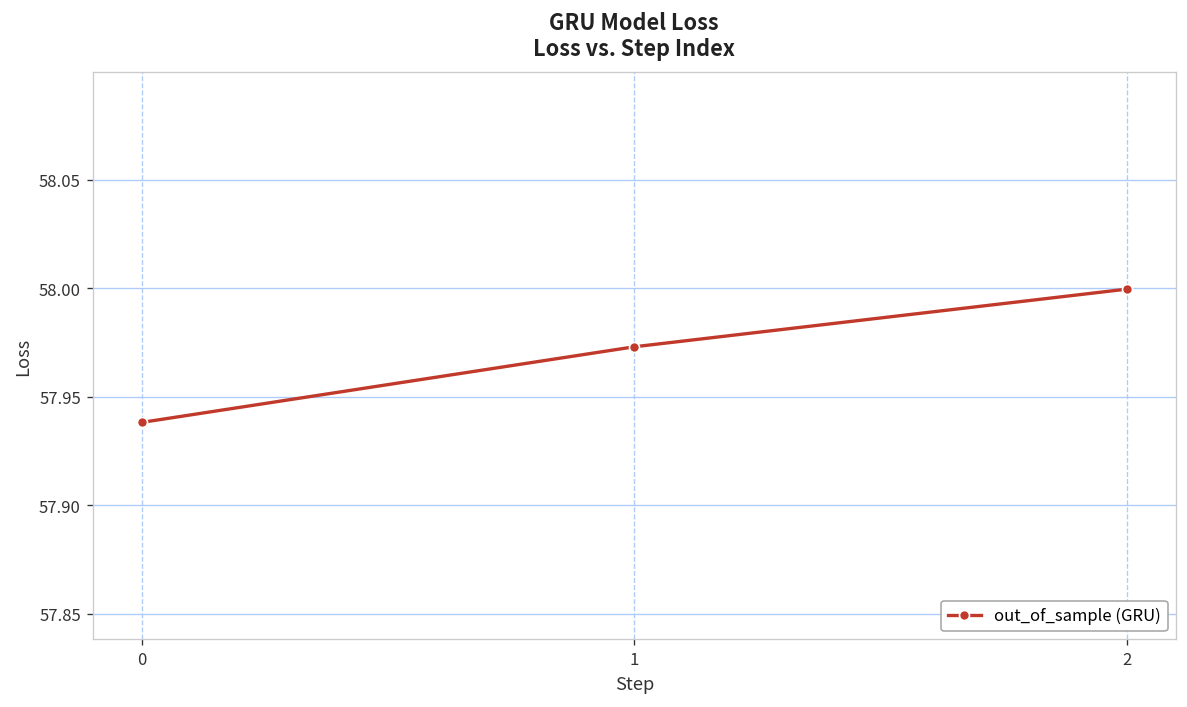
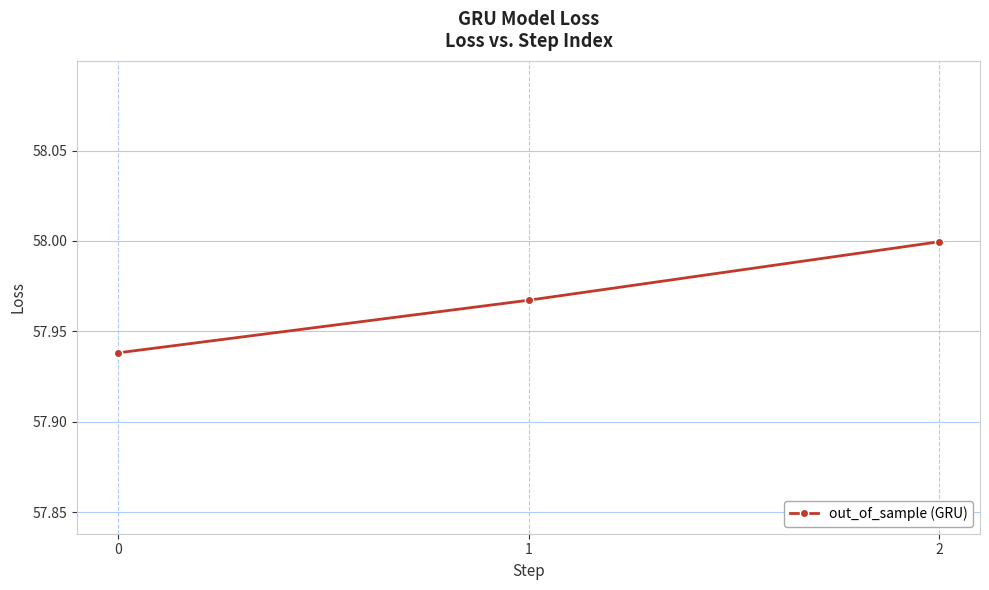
1: 57.973 -> 57.967
